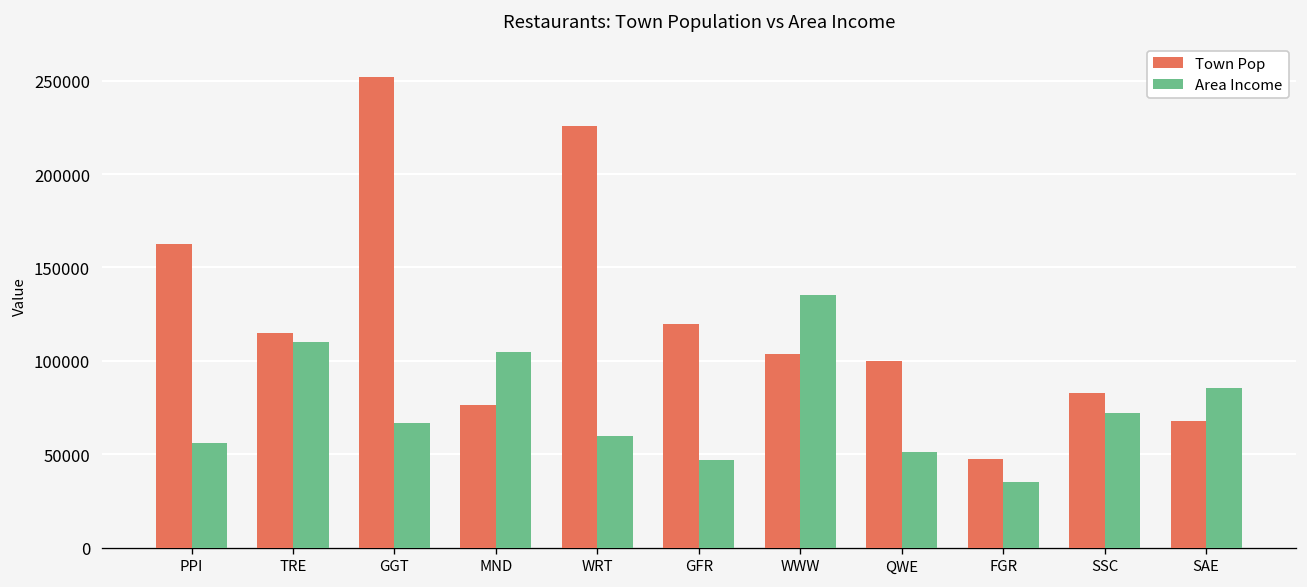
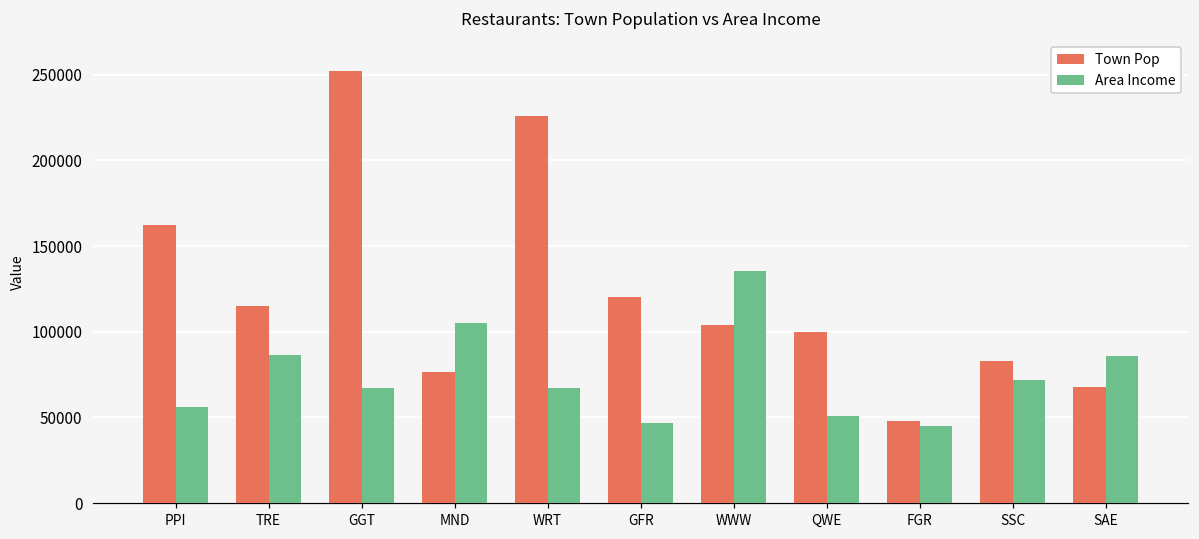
Area Income, TRE: 110000 -> 87000
Area Income, WRT: 60000 -> 67000
Area Income, FGR: 35000 -> 45000
